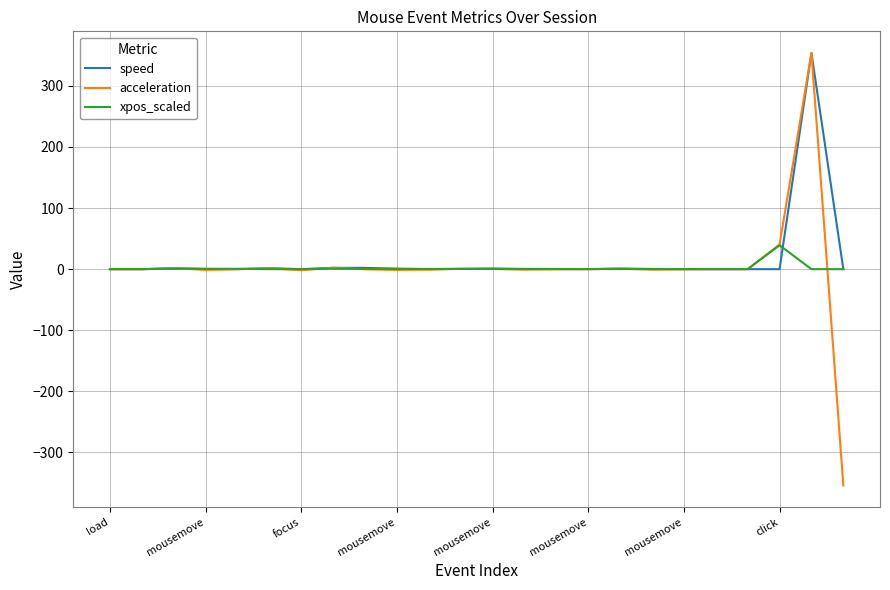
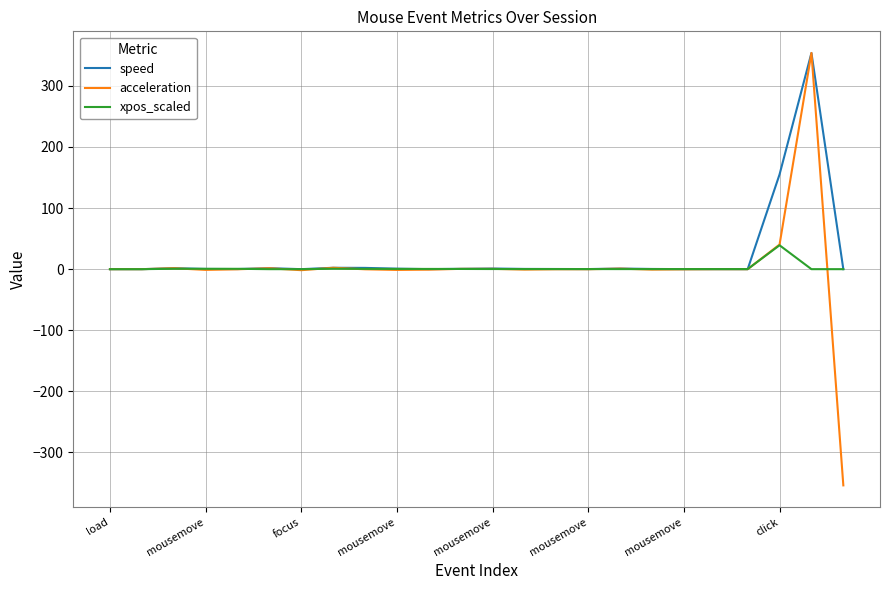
speed, click: 0 -> 160
